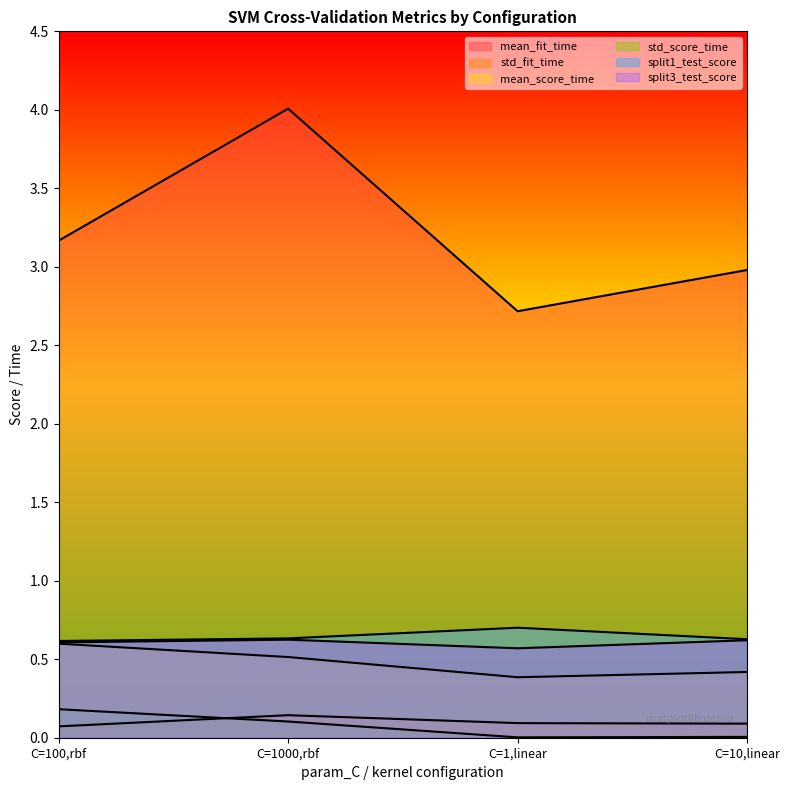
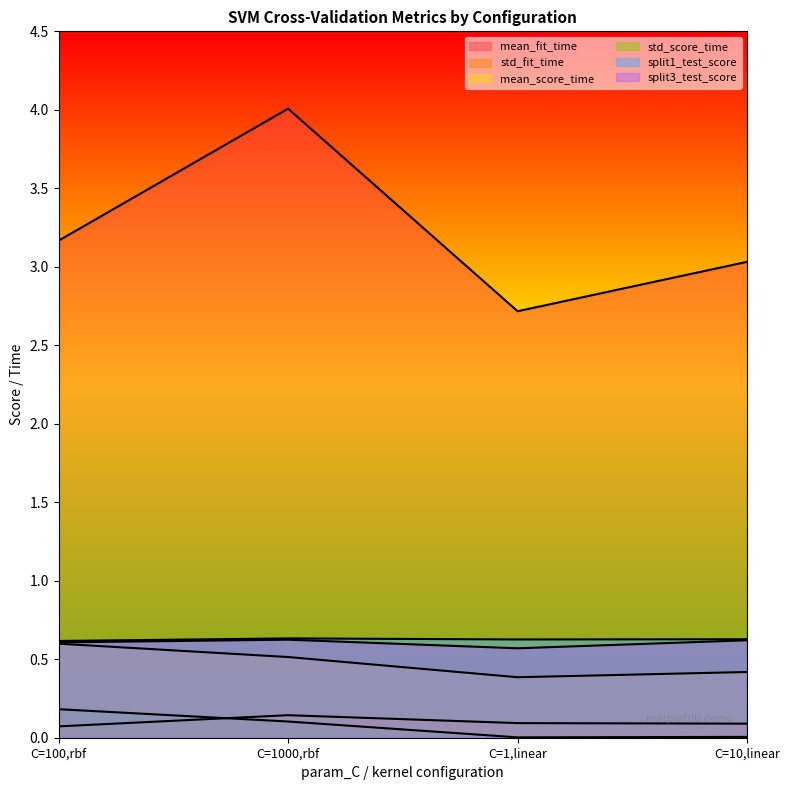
split1_test_score, C=1,linear: 0.70 -> 0.63
mean_fit_time, C=10,linear: 2.98 -> 3.03
